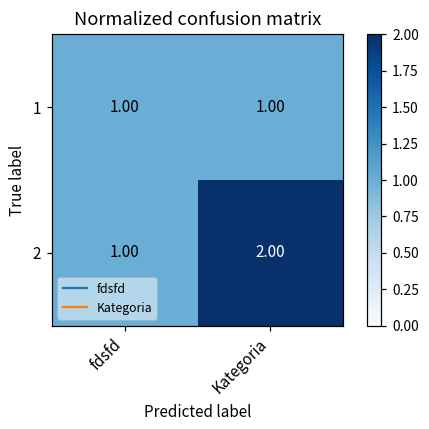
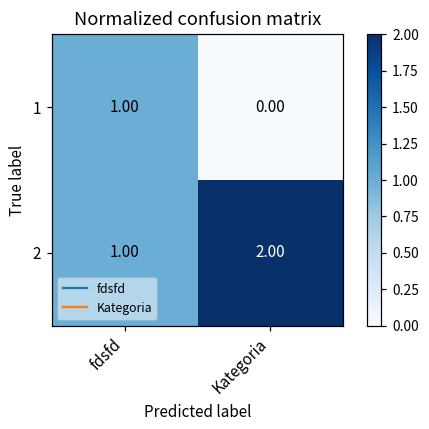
1, Kategoria: 1.00 -> 0.00
